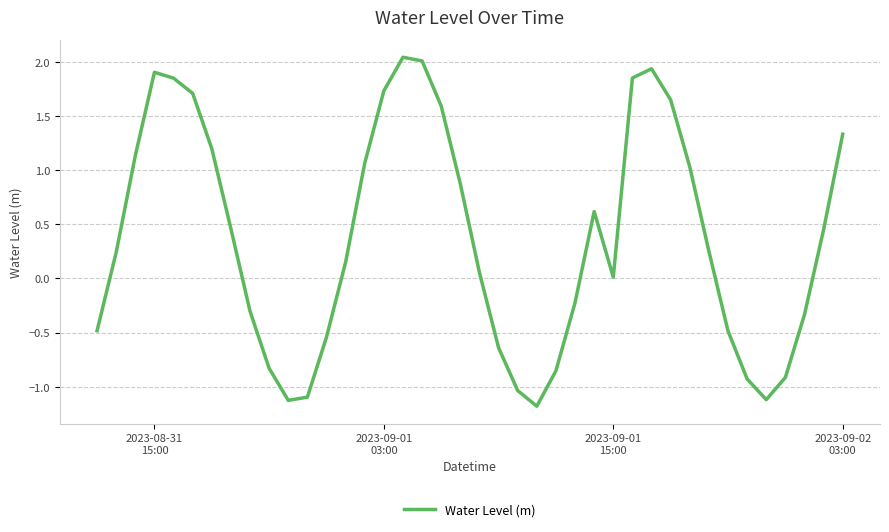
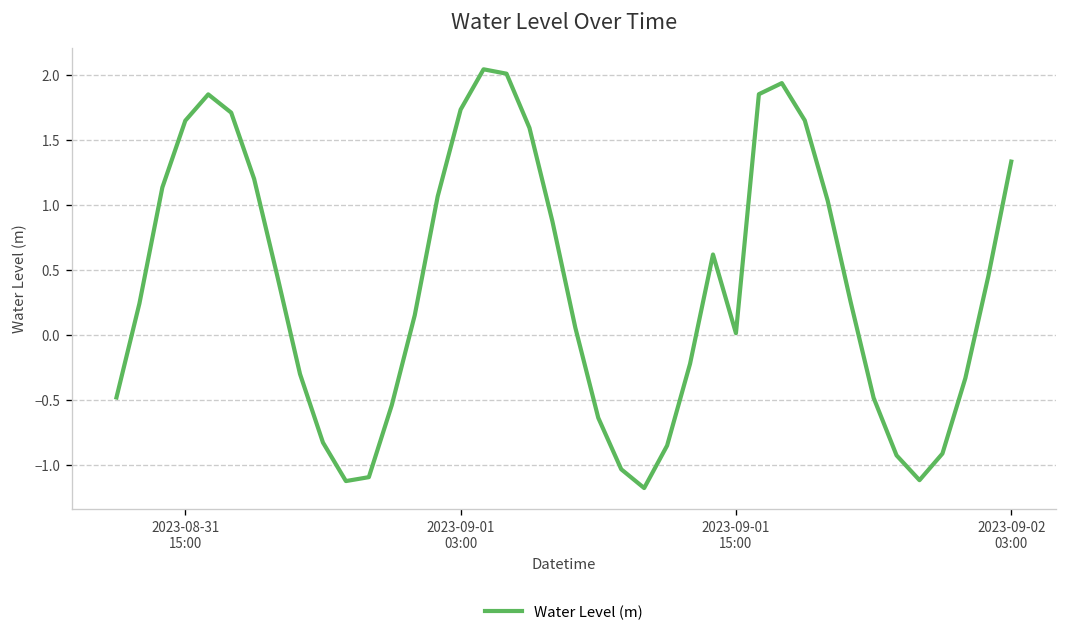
2023-08-31 15:00: 1.91 -> 1.65
